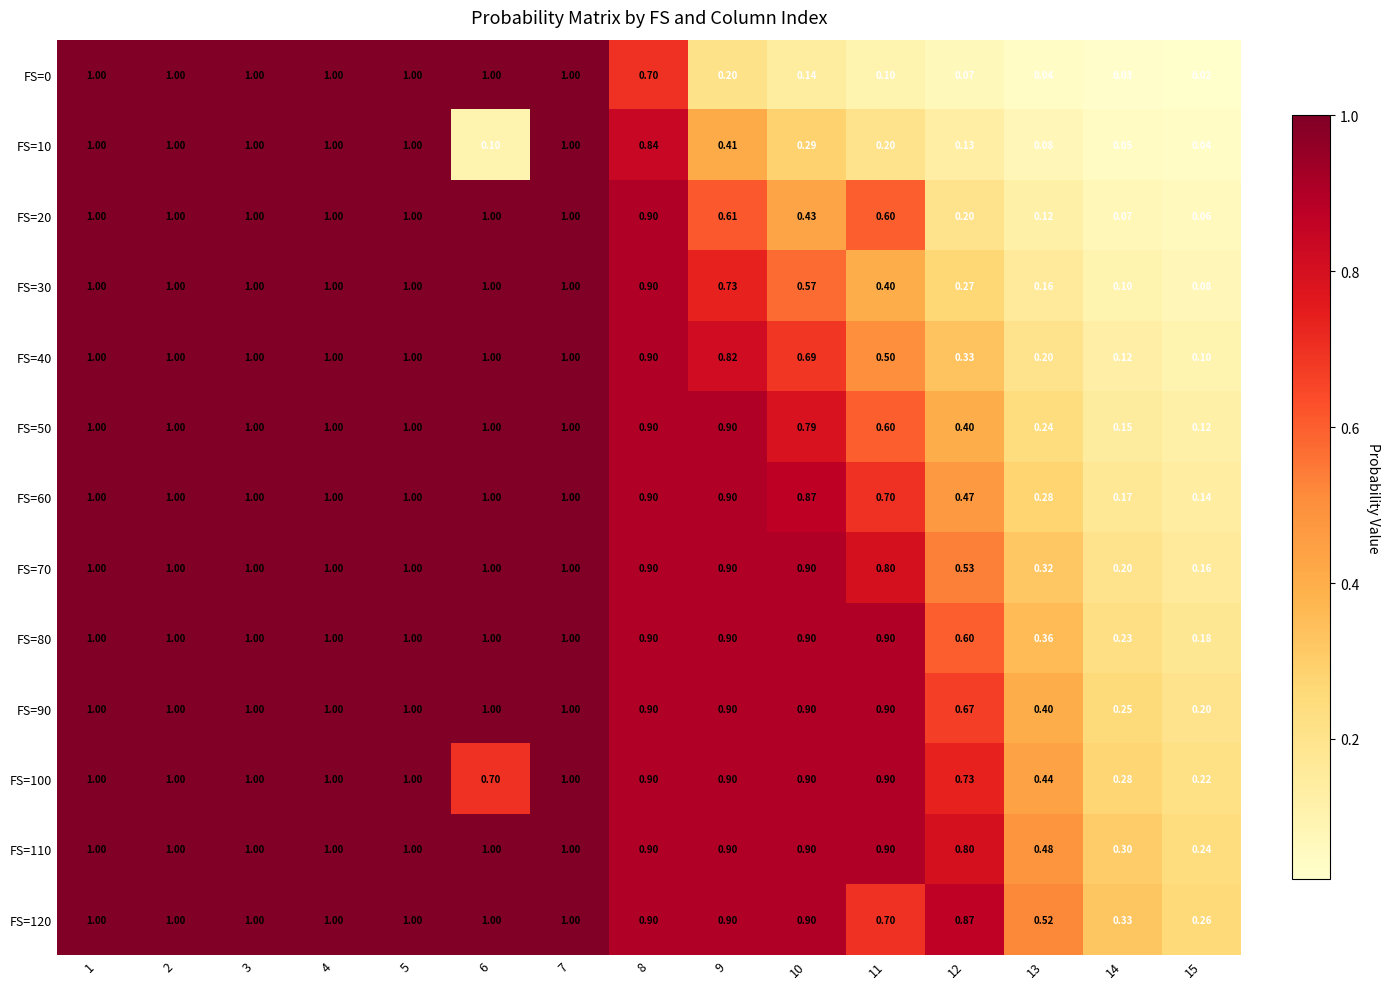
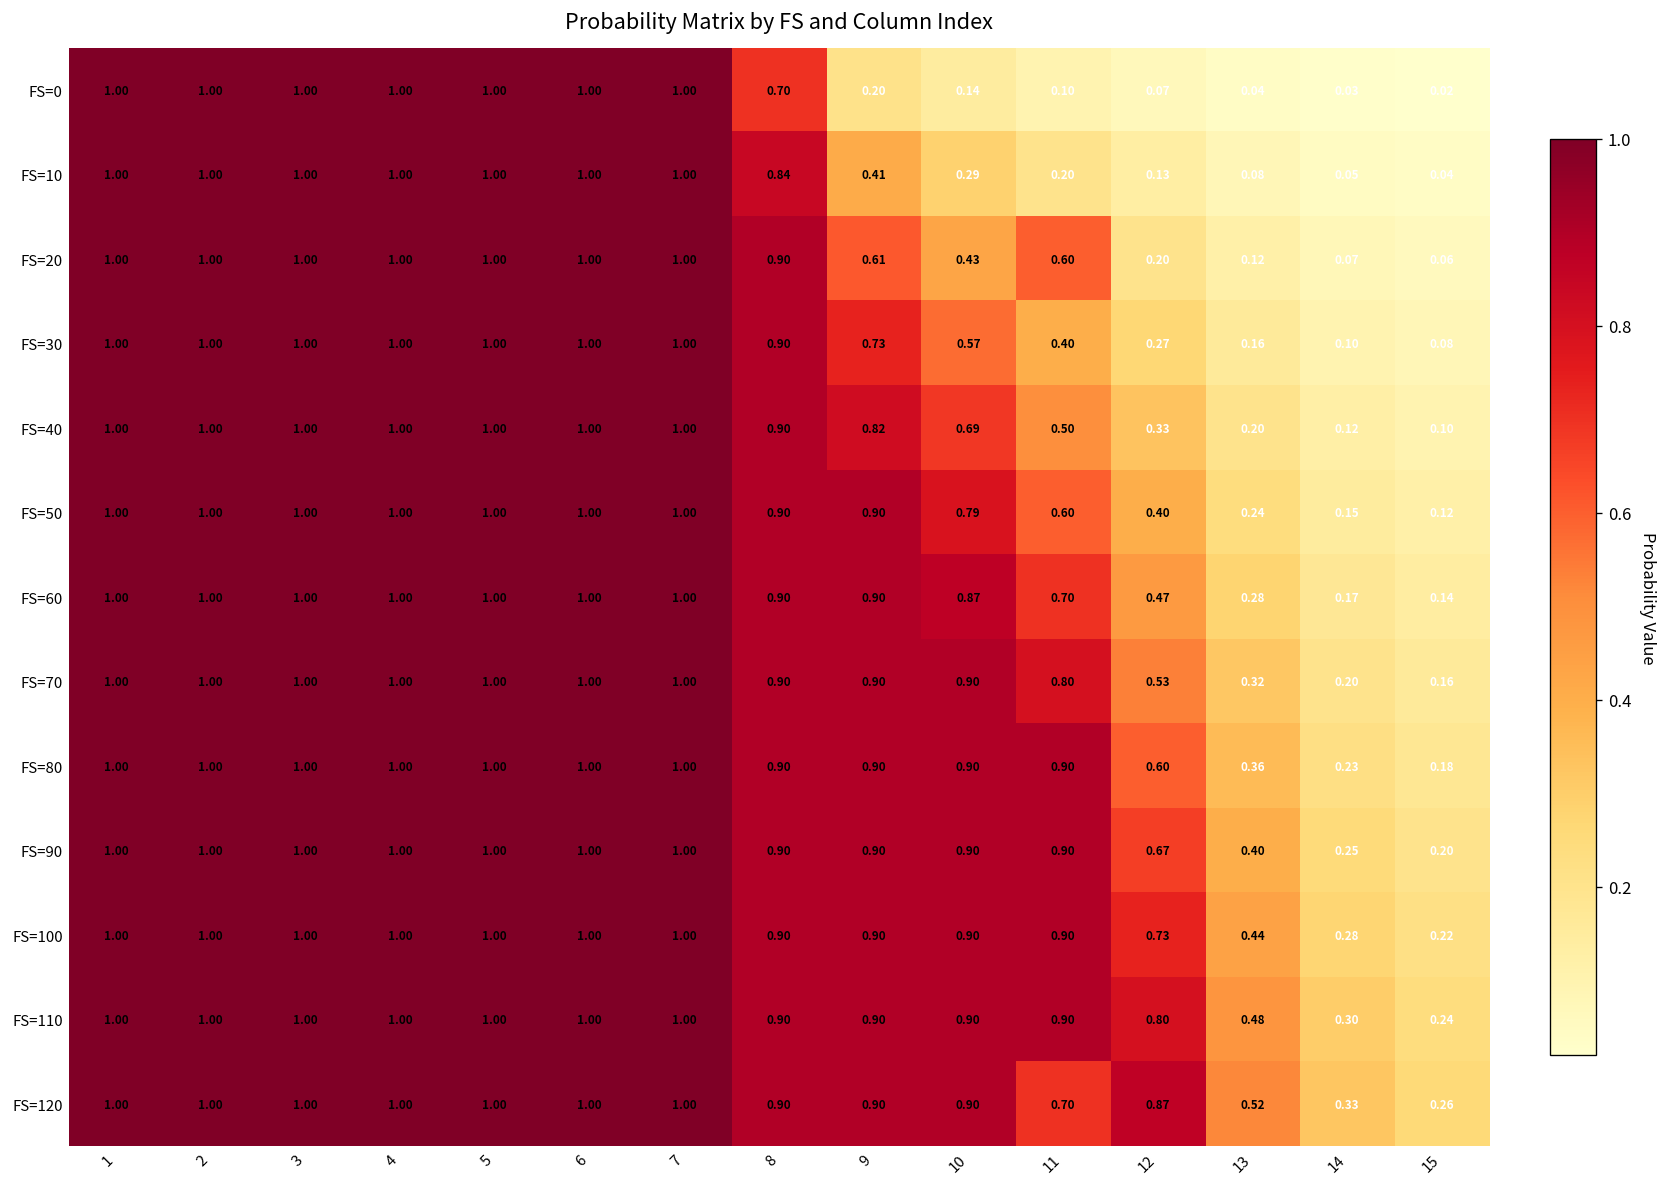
FS=10, 6: 0.10 -> 1.00
FS=100, 6: 0.70 -> 1.00
